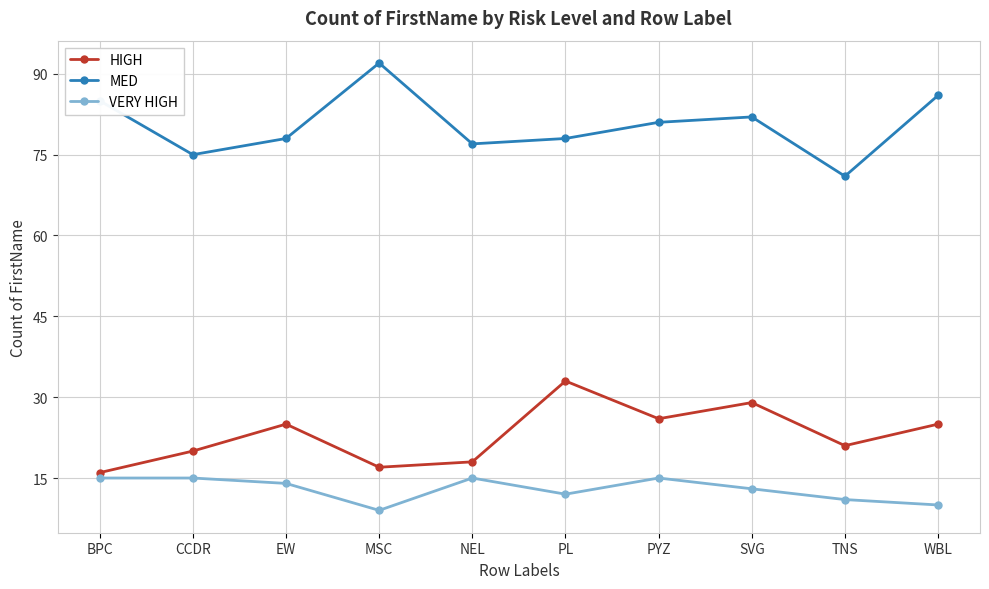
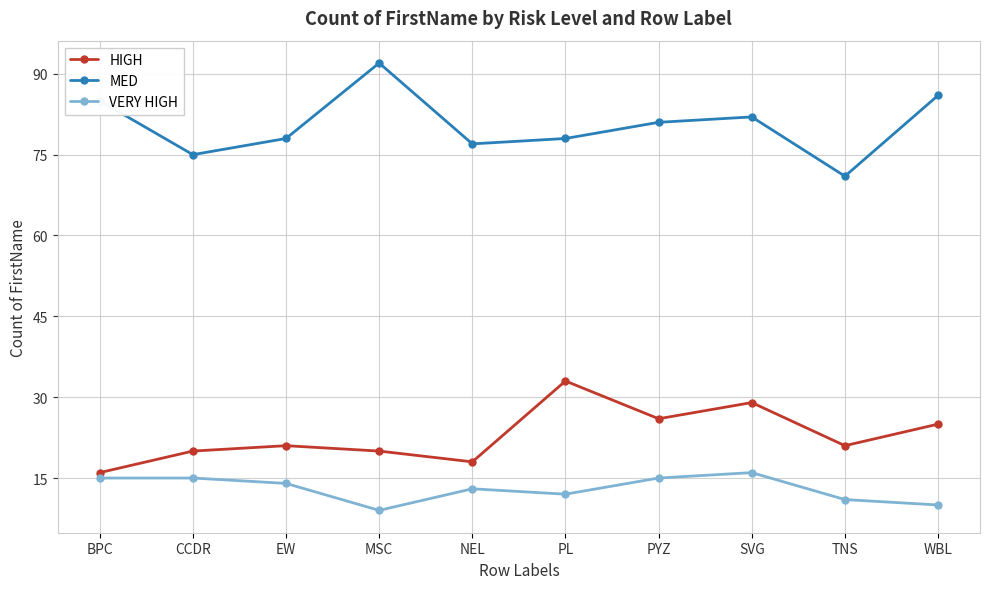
HIGH, EW: 25 -> 21
HIGH, MSC: 17 -> 20
VERY HIGH, NEL: 15 -> 13
VERY HIGH, SVG: 13 -> 16
